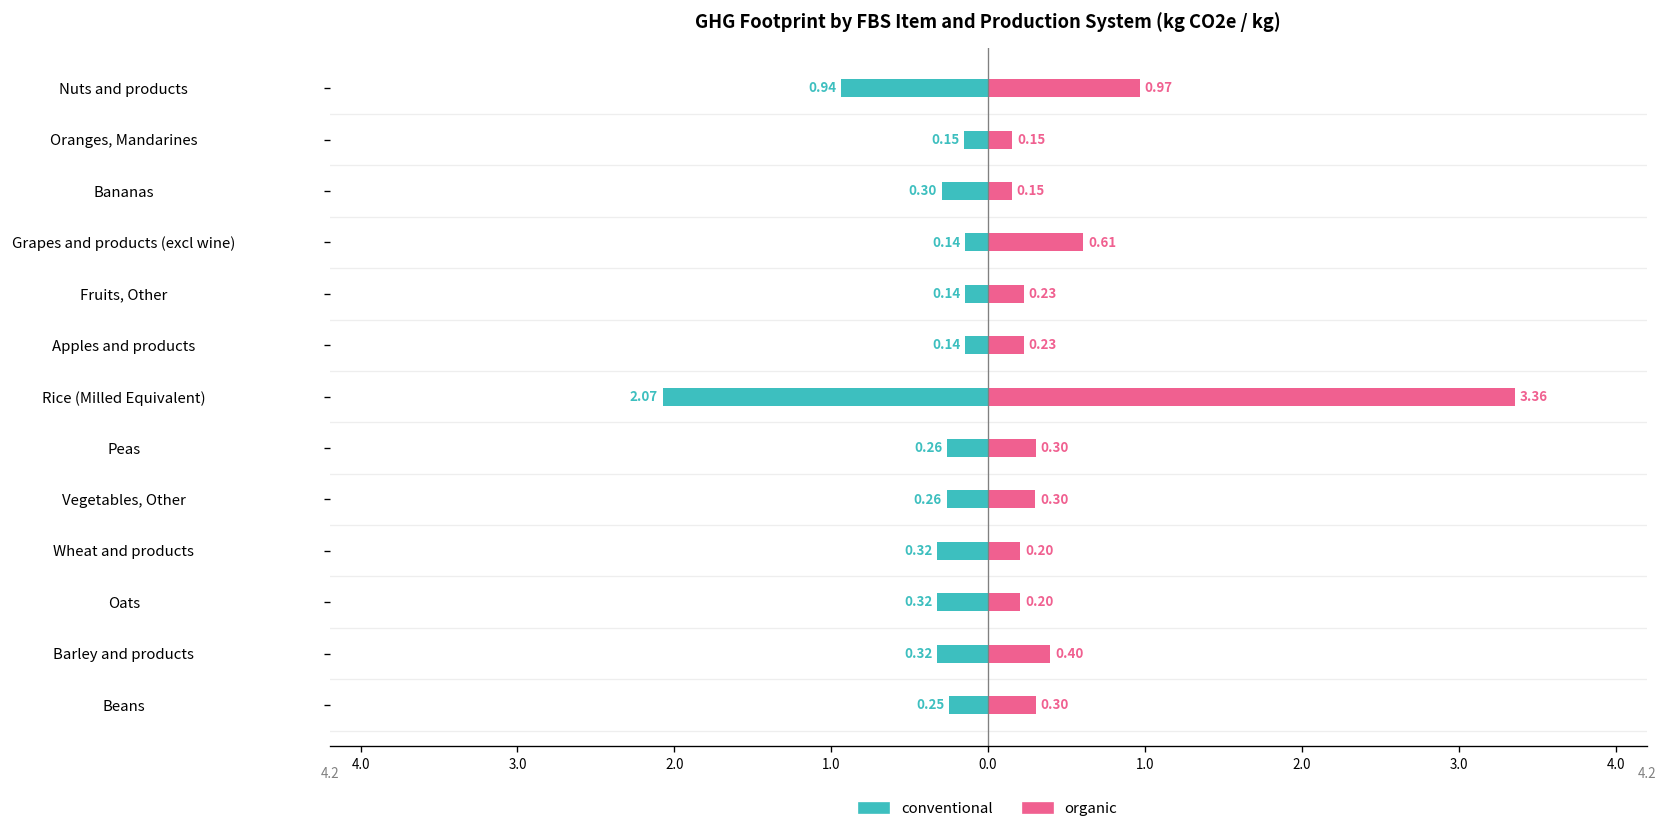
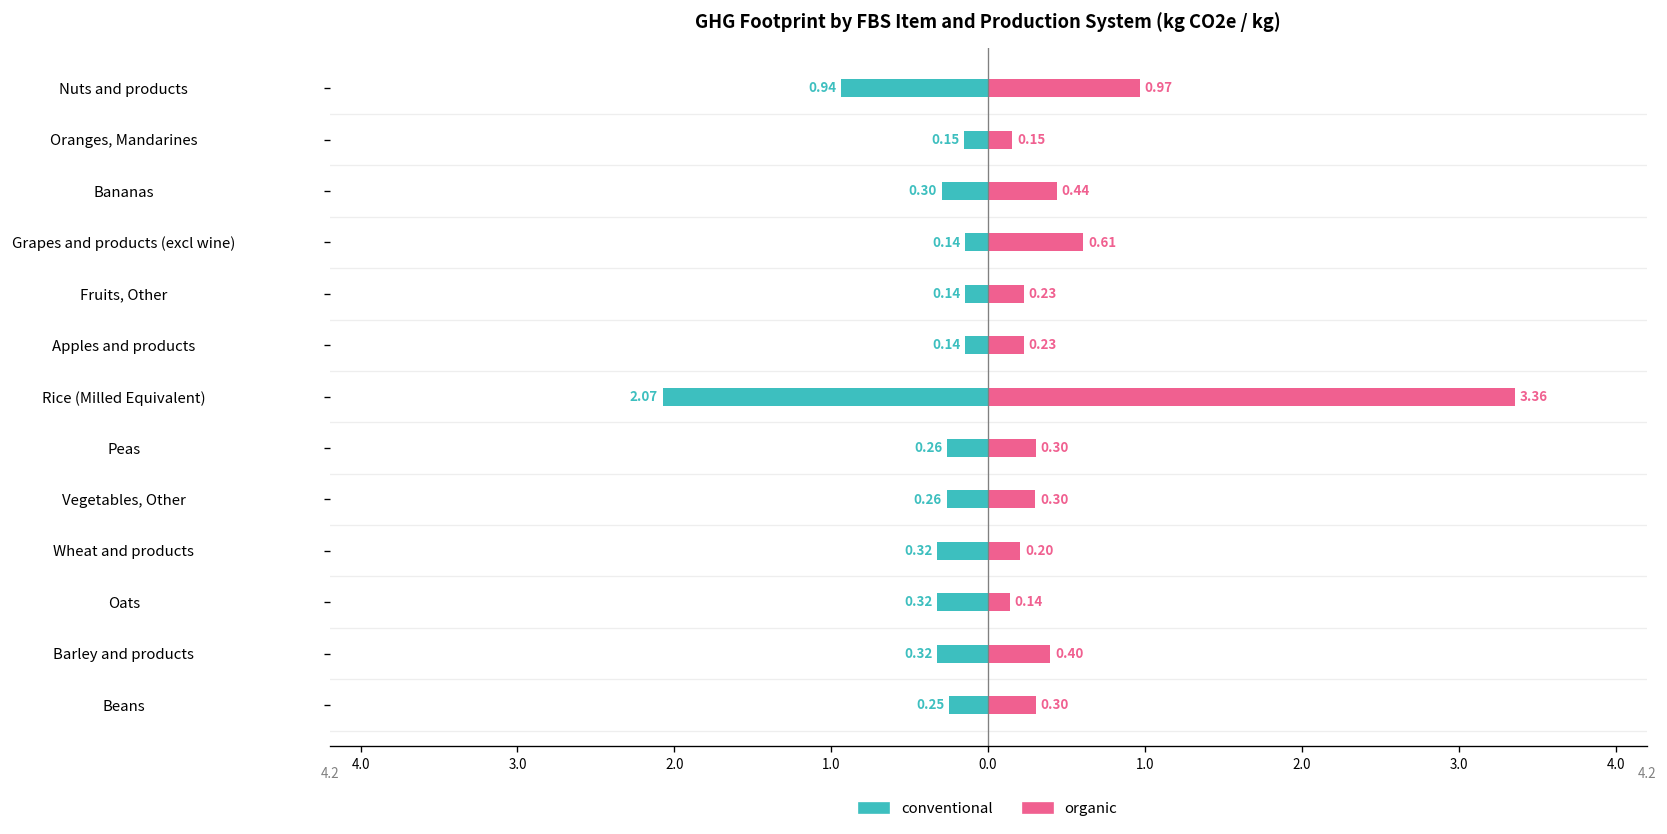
organic, Bananas: 0.15 -> 0.44
organic, Oats: 0.20 -> 0.14
